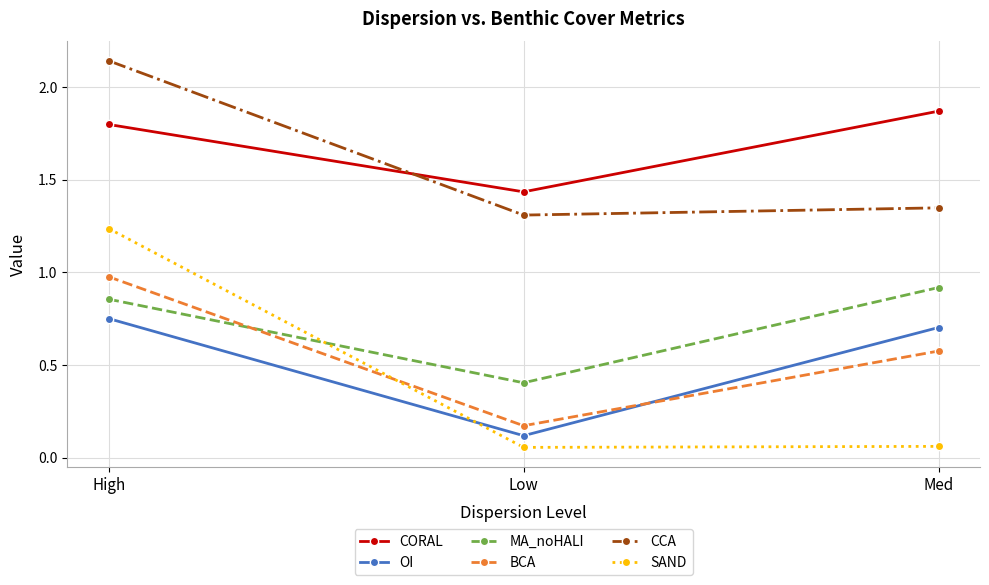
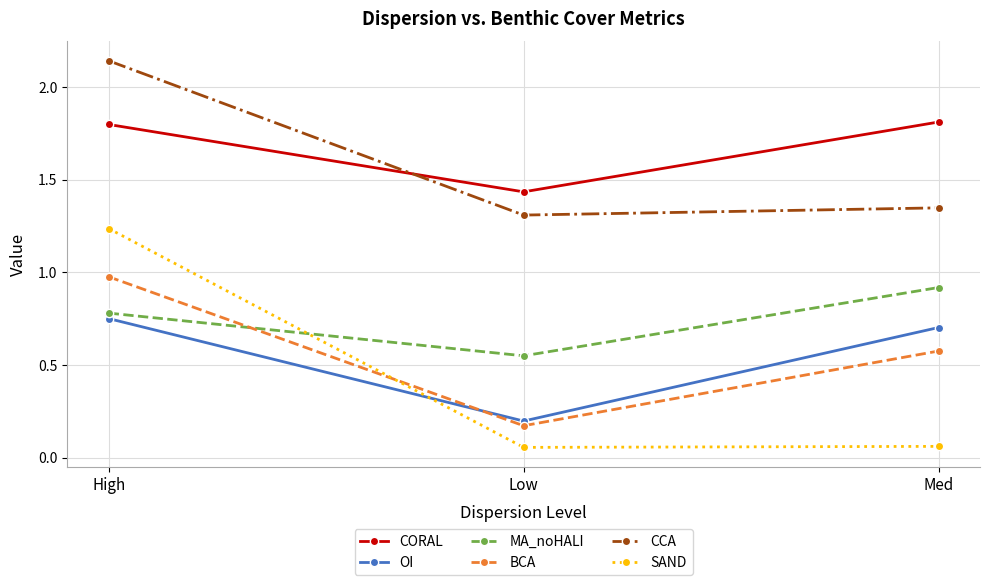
MA_noHALI, High: 0.85 -> 0.78
OI, Low: 0.12 -> 0.20
MA_noHALI, Low: 0.40 -> 0.55
CORAL, Med: 1.87 -> 1.81
